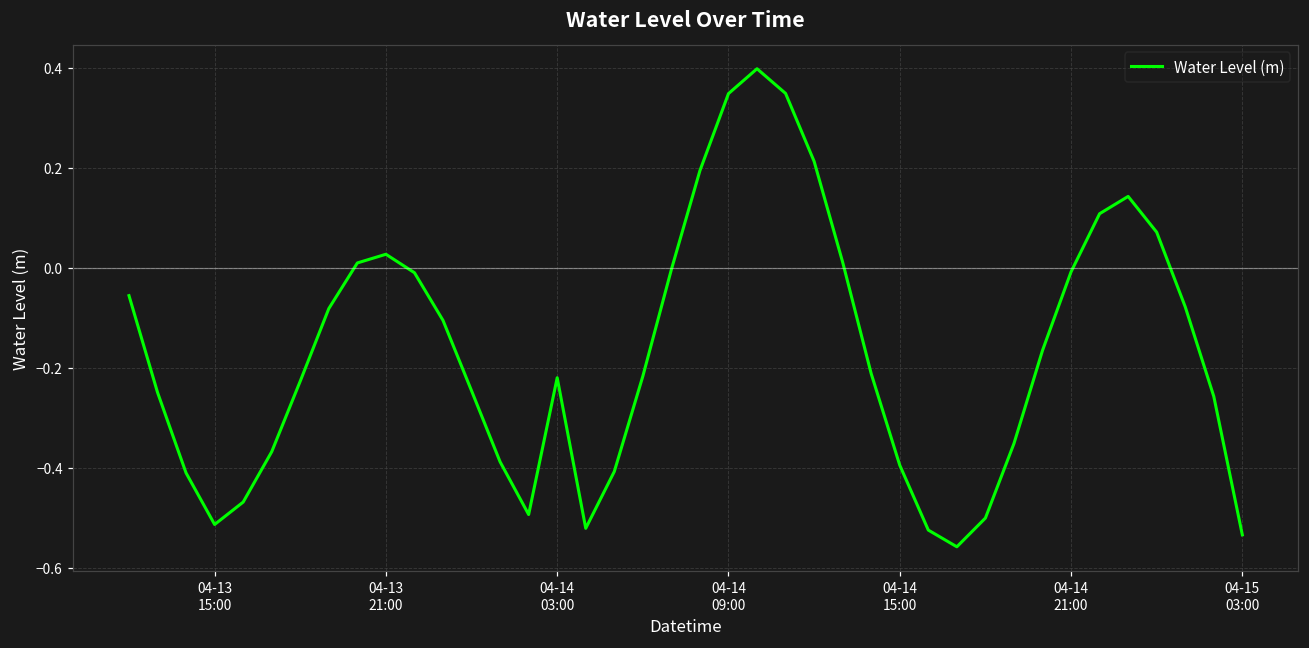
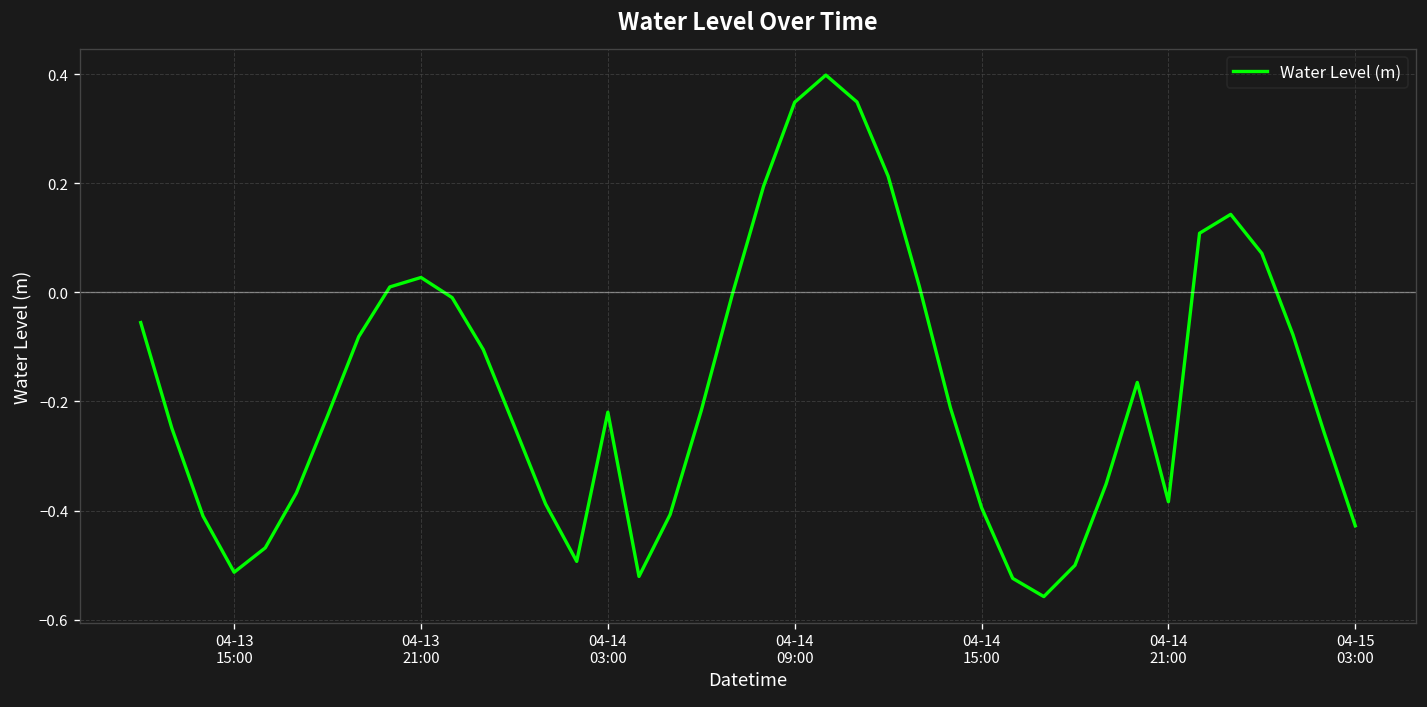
04-14 21:00: -0.01 -> -0.38
04-15 03:00: -0.53 -> -0.43
